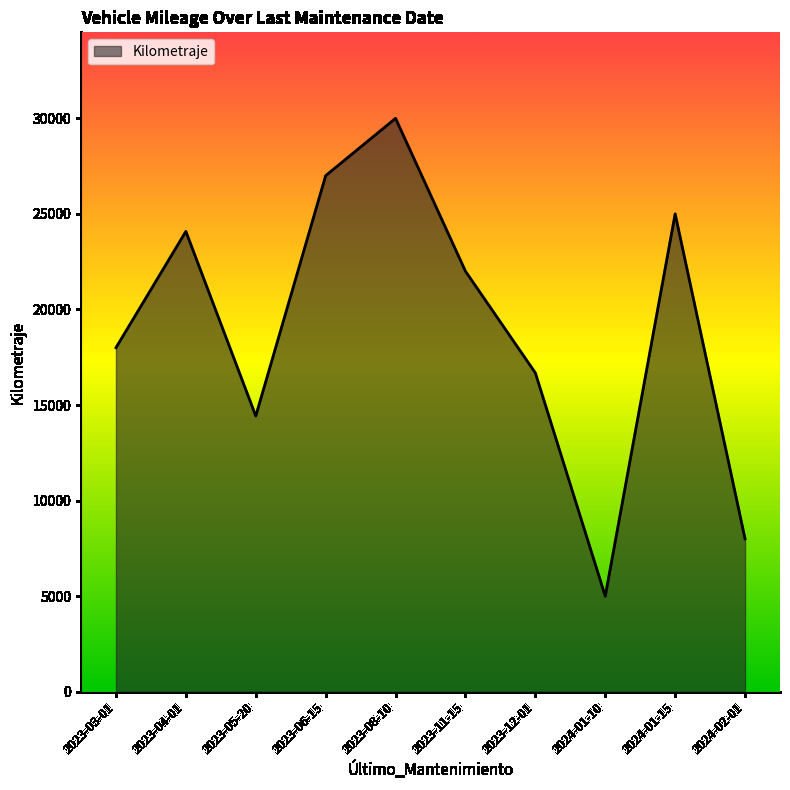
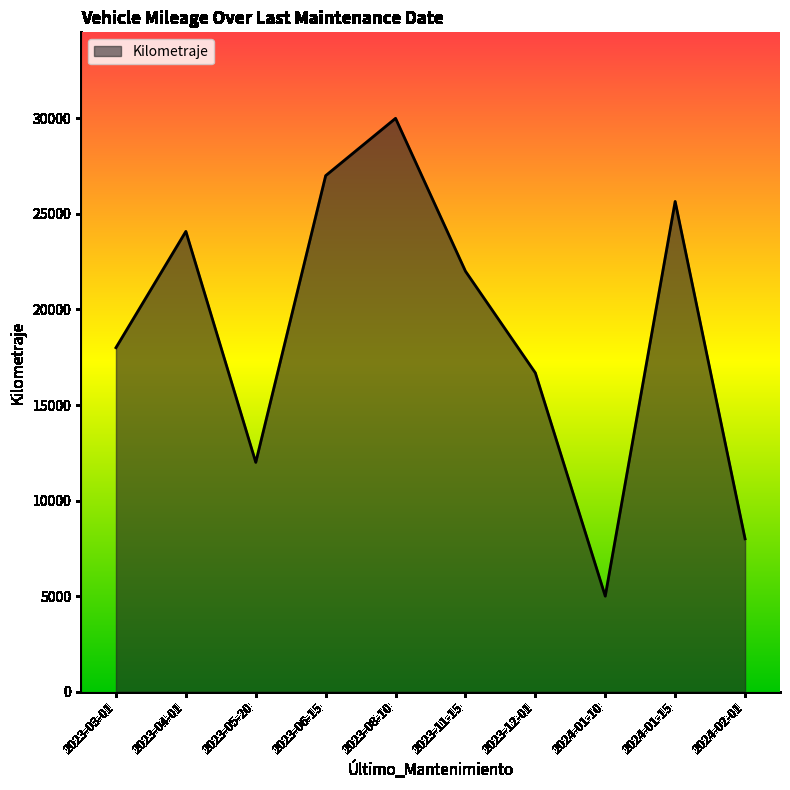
2023-05-20: 14400 -> 12000
2024-01-15: 25000 -> 25700
